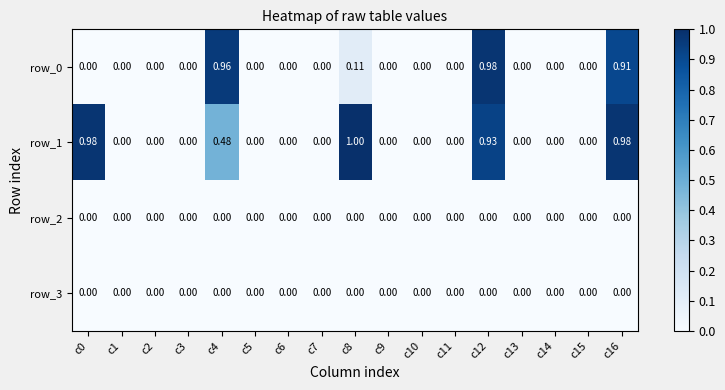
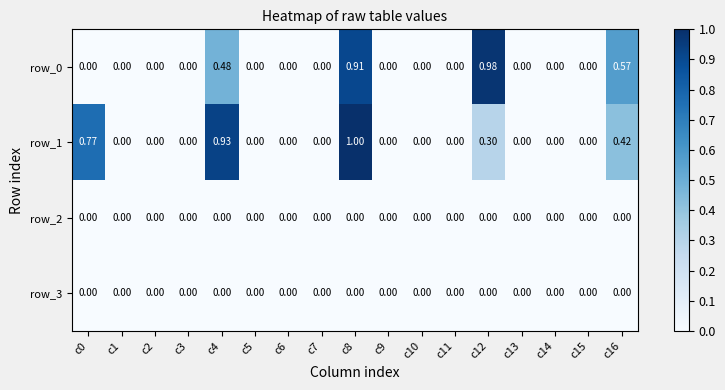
row_0, c4: 0.96 -> 0.48
row_0, c8: 0.11 -> 0.91
row_0, c16: 0.91 -> 0.57
row_1, c0: 0.98 -> 0.77
row_1, c4: 0.48 -> 0.93
row_1, c12: 0.93 -> 0.30
row_1, c16: 0.98 -> 0.42
